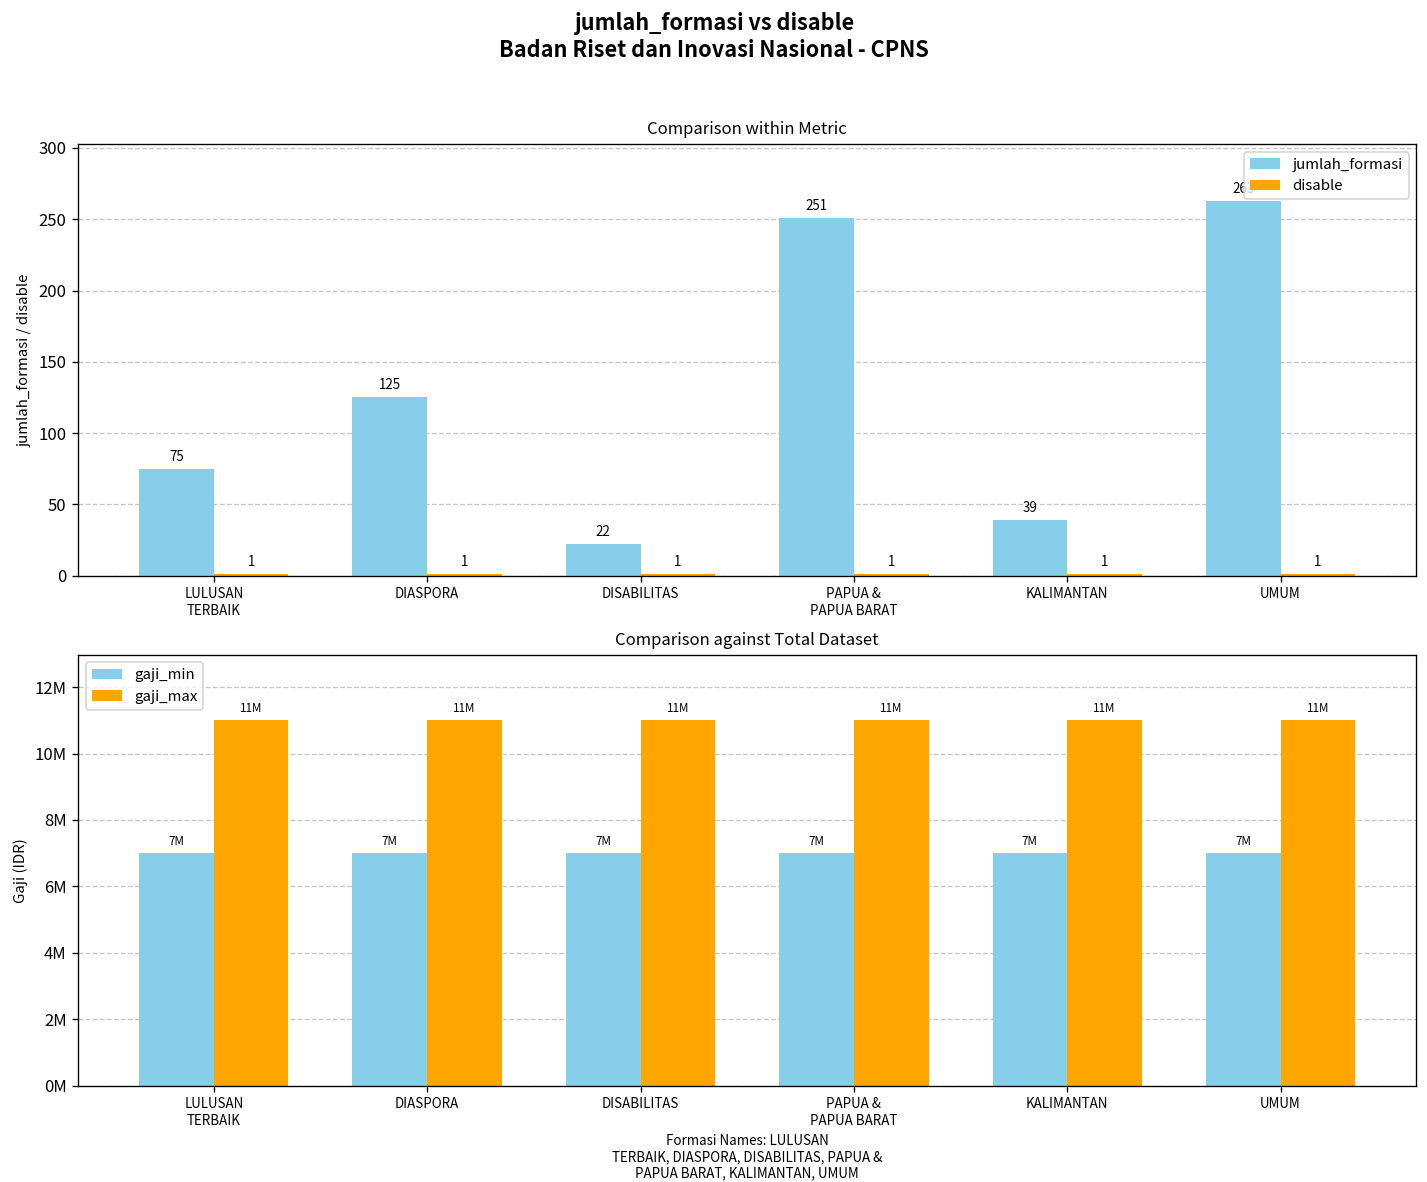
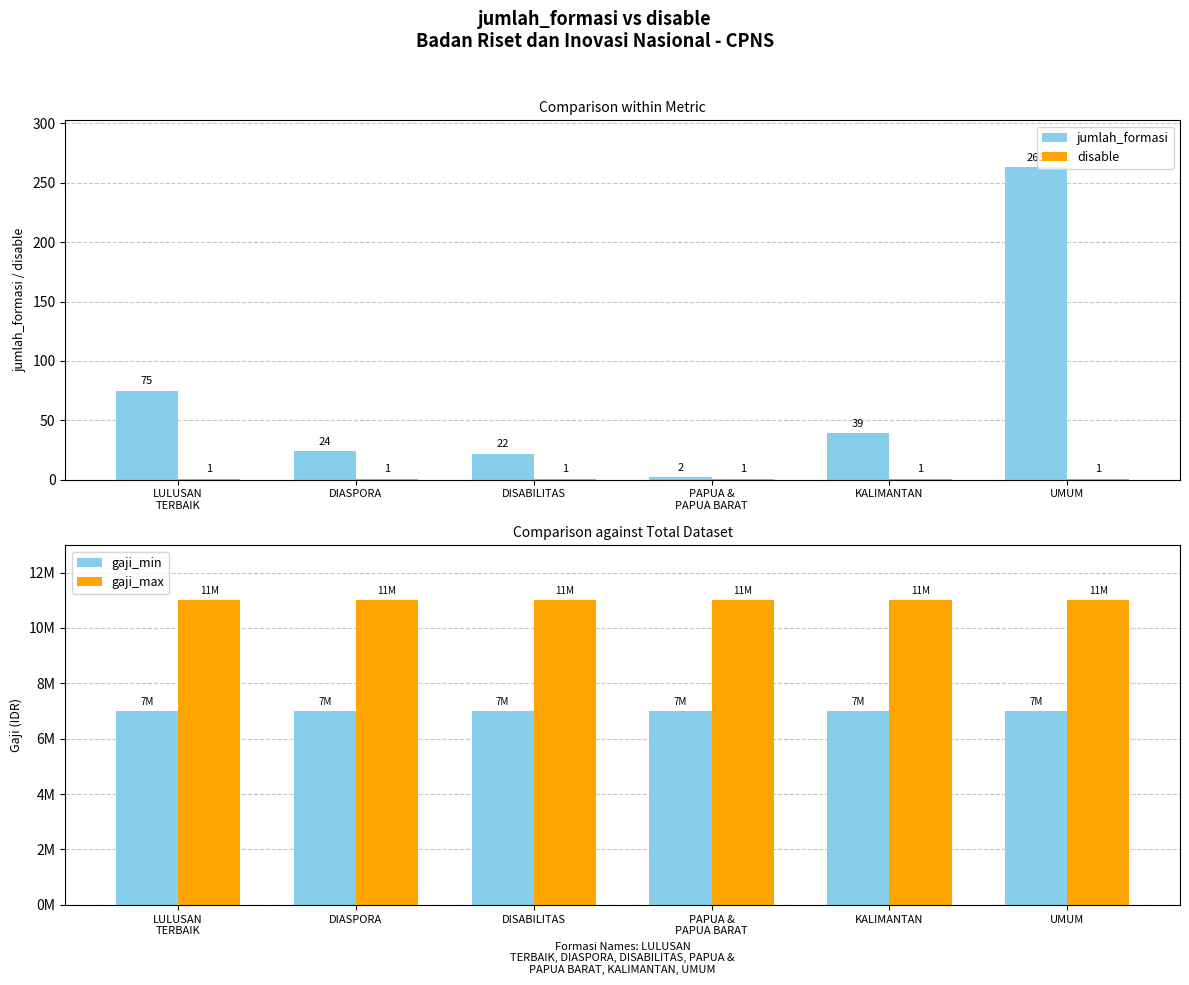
Comparison within Metric, jumlah_formasi, DIASPORA: 125 -> 24
Comparison within Metric, jumlah_formasi, PAPUA & PAPUA BARAT: 251 -> 2
